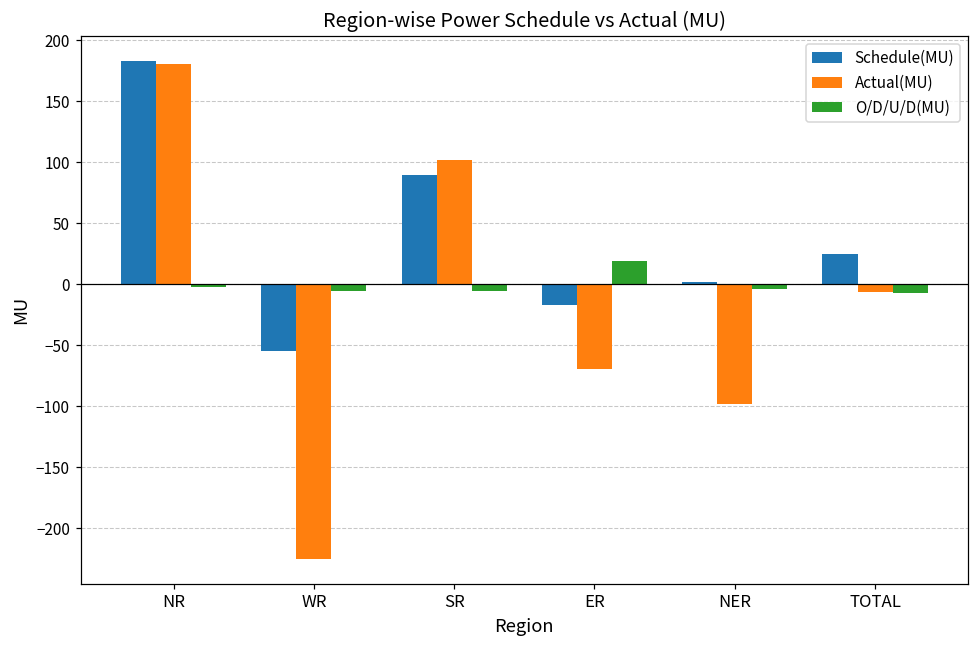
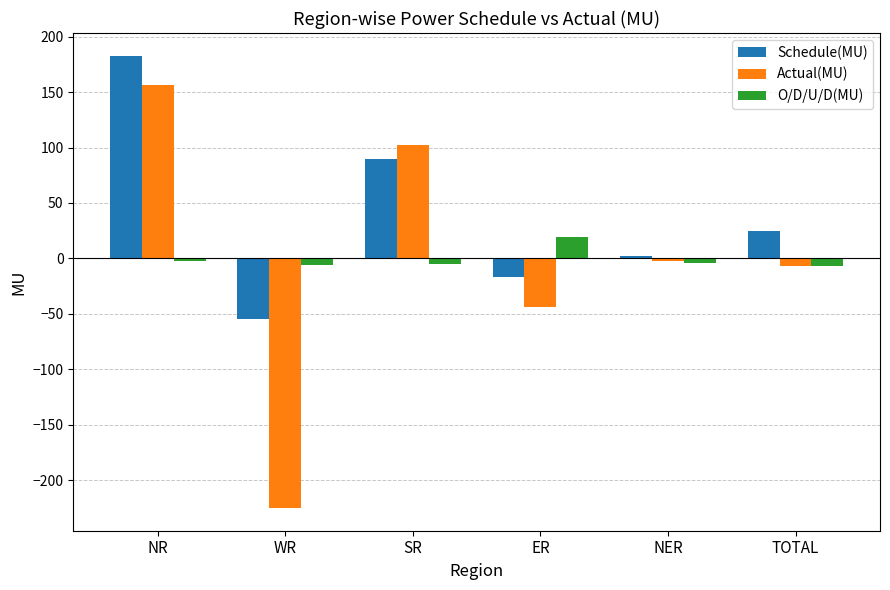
Actual(MU), NR: 181 -> 156
Actual(MU), ER: -70 -> -44
Actual(MU), NER: -98 -> -2
